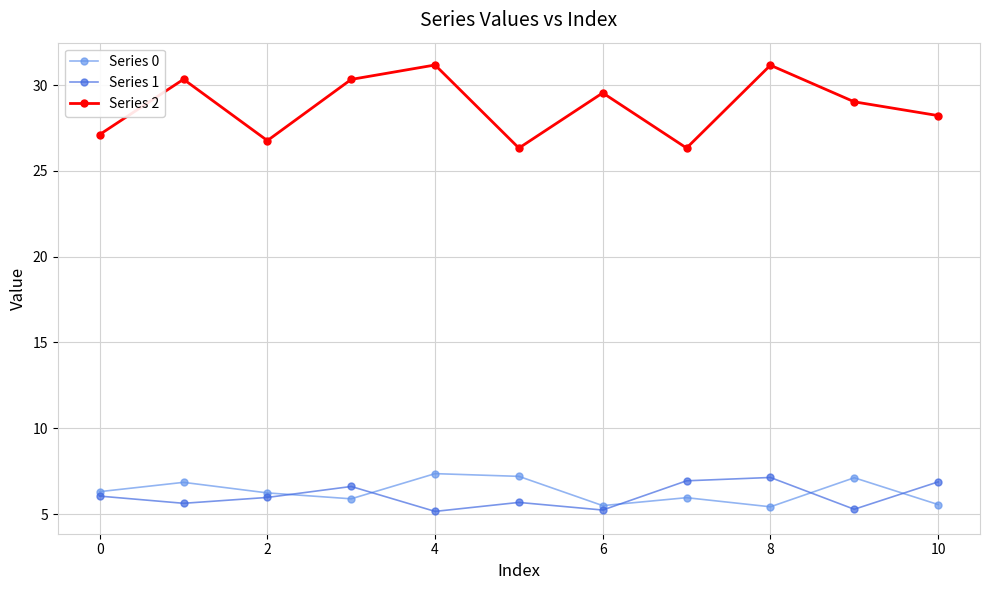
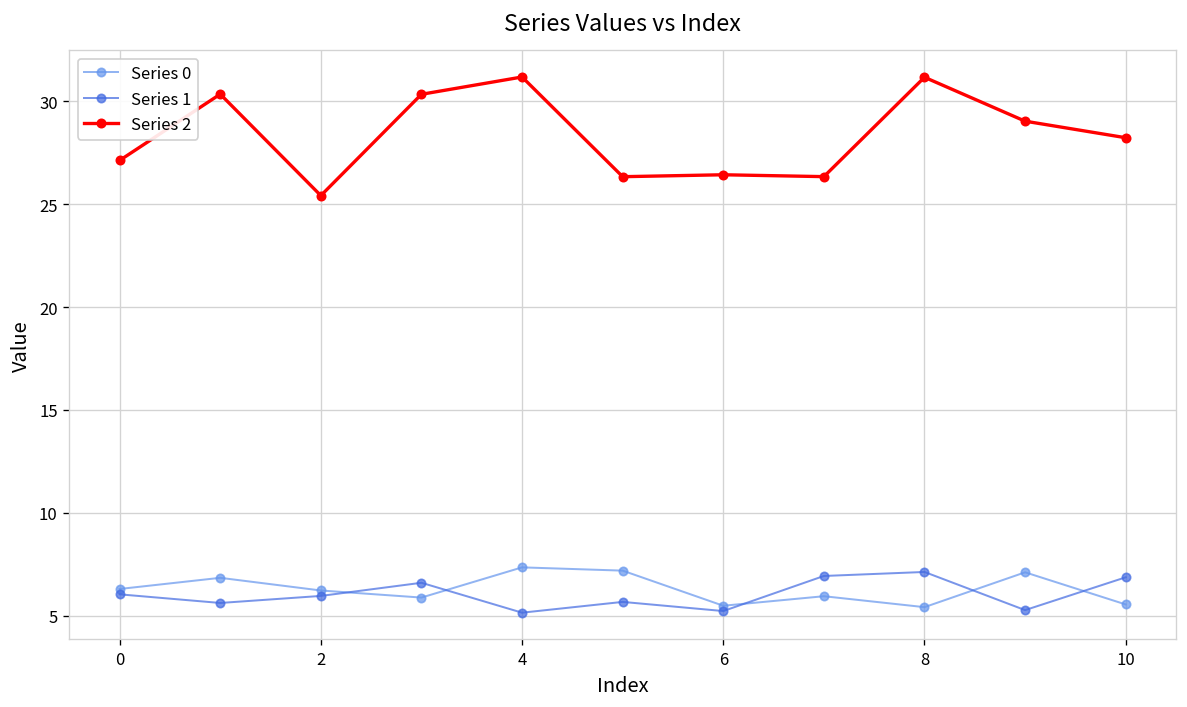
Series 2, 2: 26.8 -> 25.4
Series 2, 6: 29.5 -> 26.4
